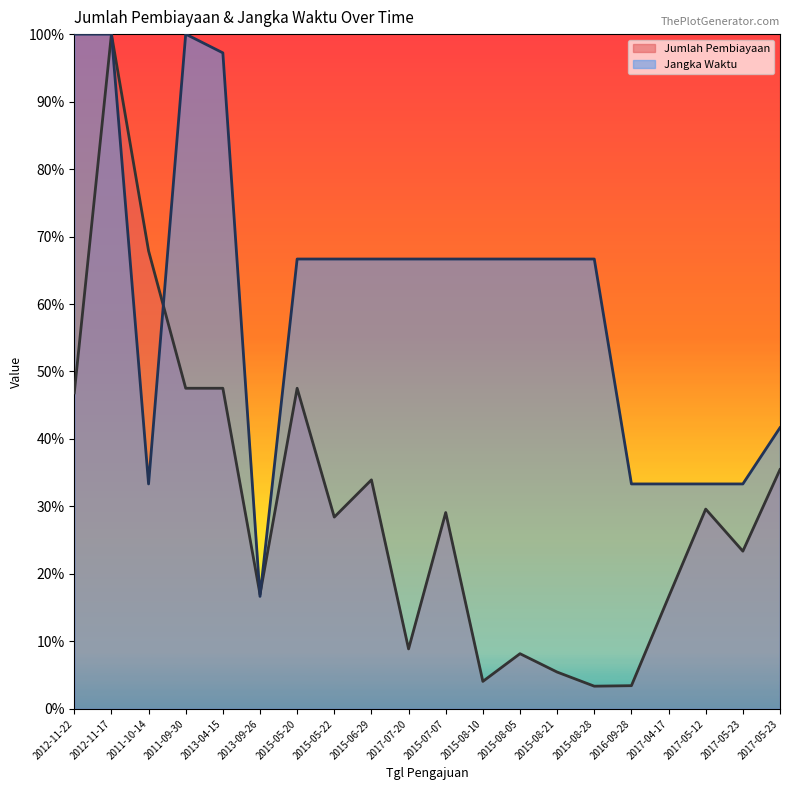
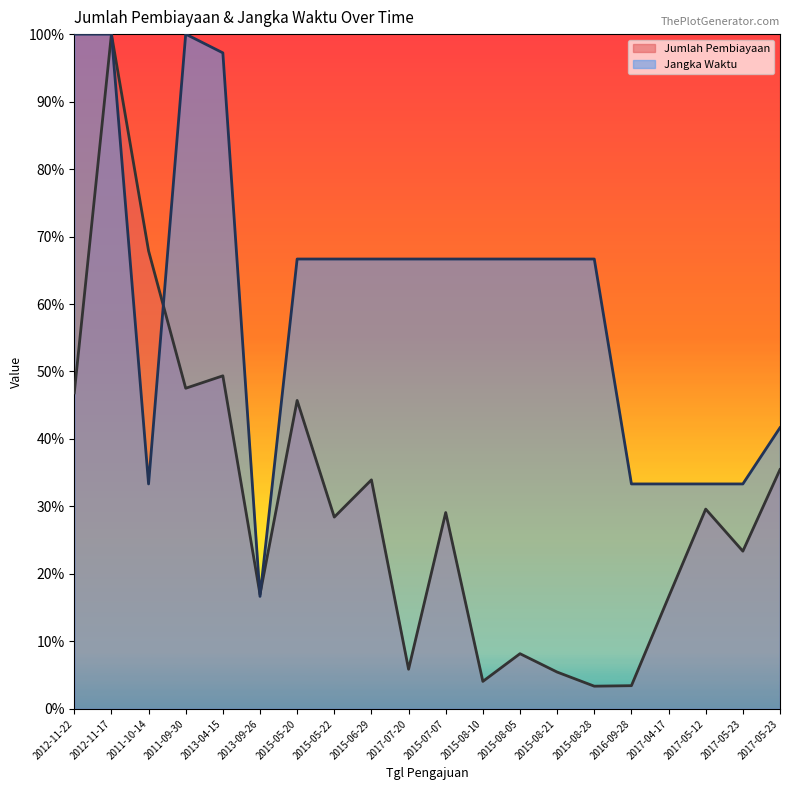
Jumlah Pembiayaan, 2013-04-15: 48% -> 49%
Jumlah Pembiayaan, 2015-05-20: 48% -> 46%
Jumlah Pembiayaan, 2017-07-20: 9% -> 6%
